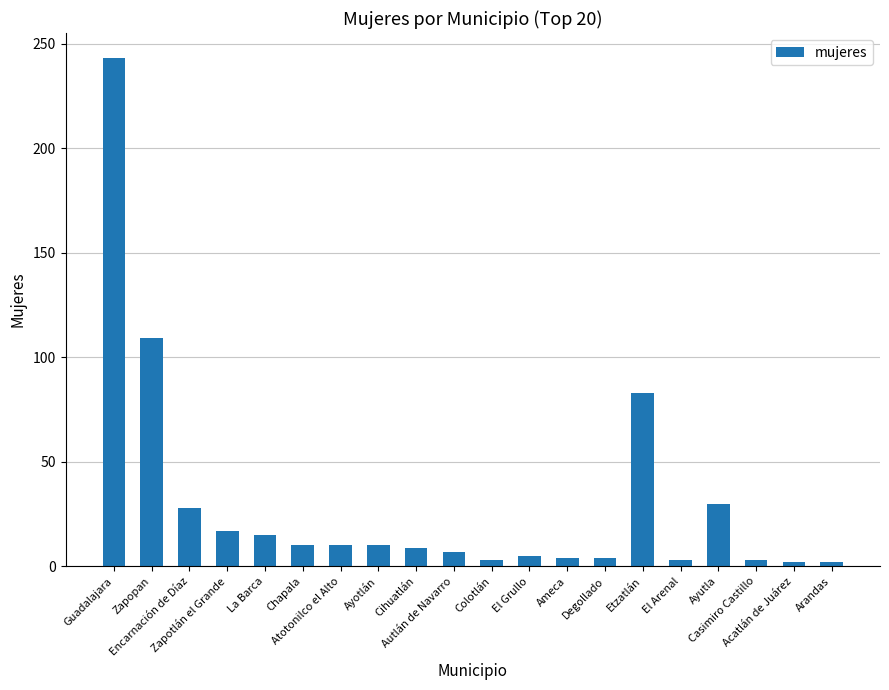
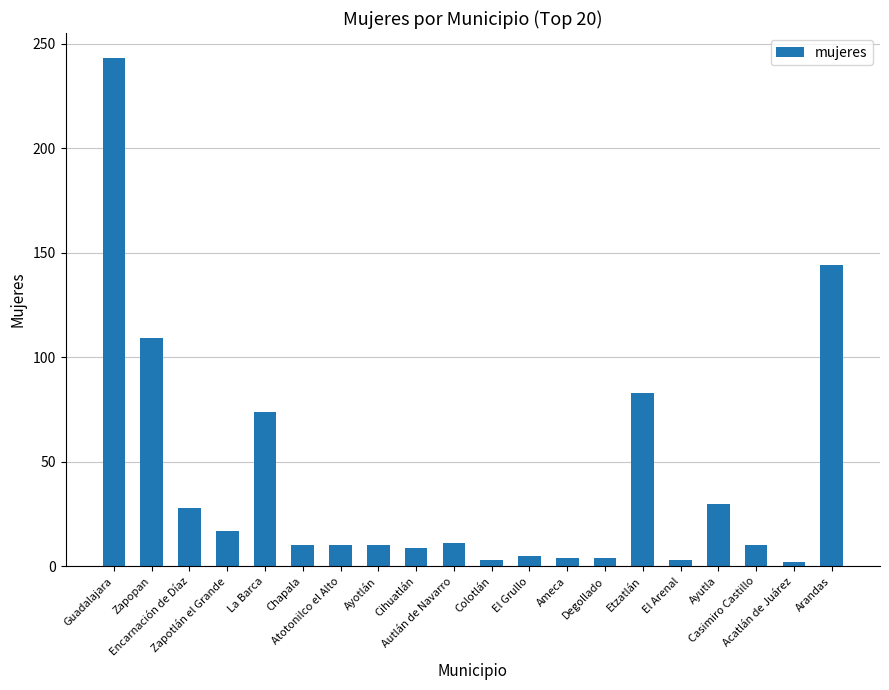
La Barca: 15 -> 74
Autlán de Navarro: 7 -> 11
Casimiro Castillo: 3 -> 10
Arandas: 2 -> 144
